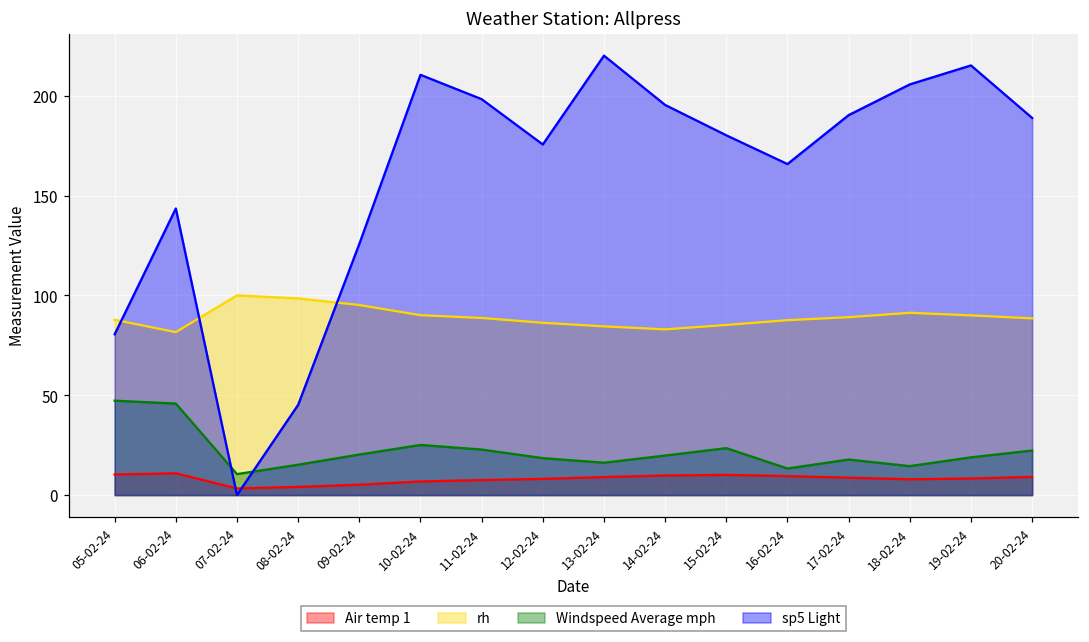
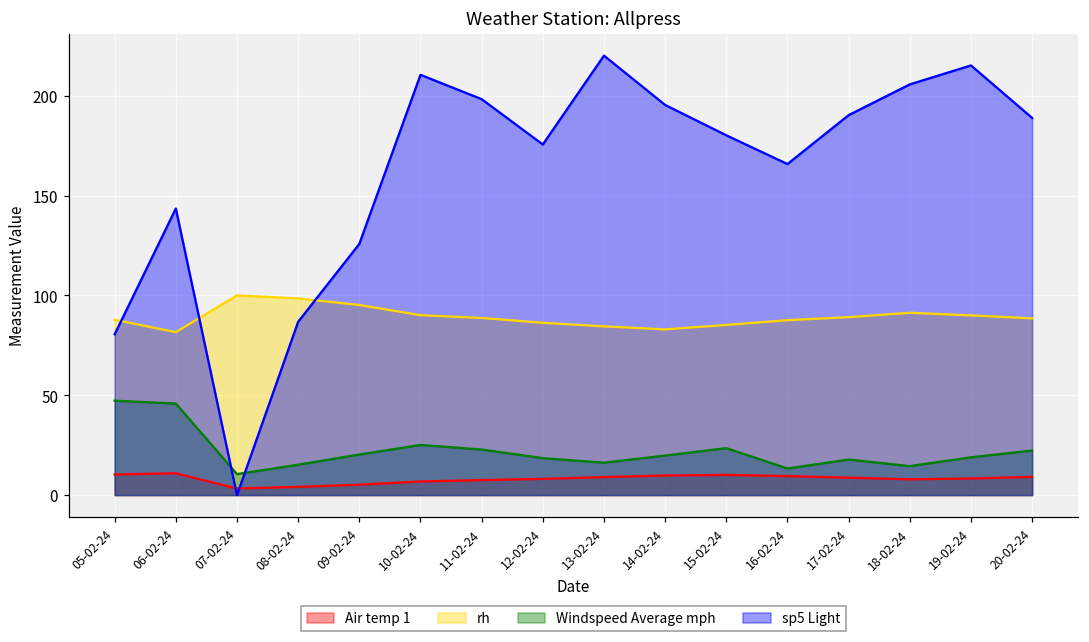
sp5 Light, 08-02-24: 45 -> 87
